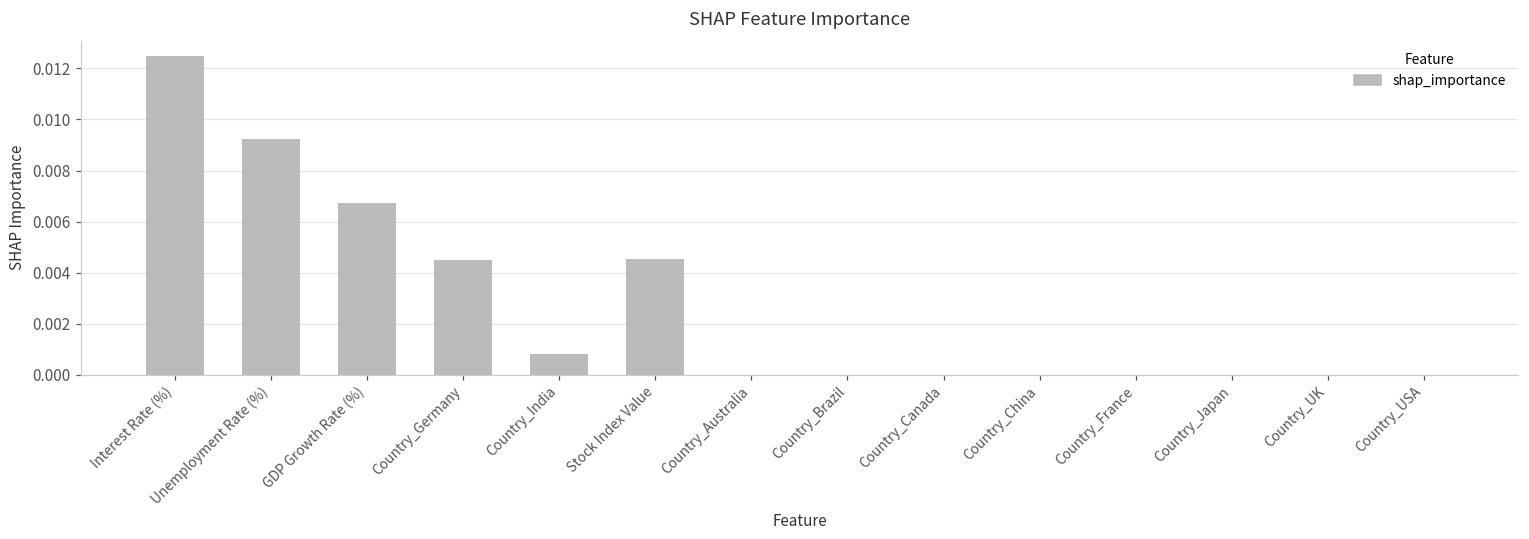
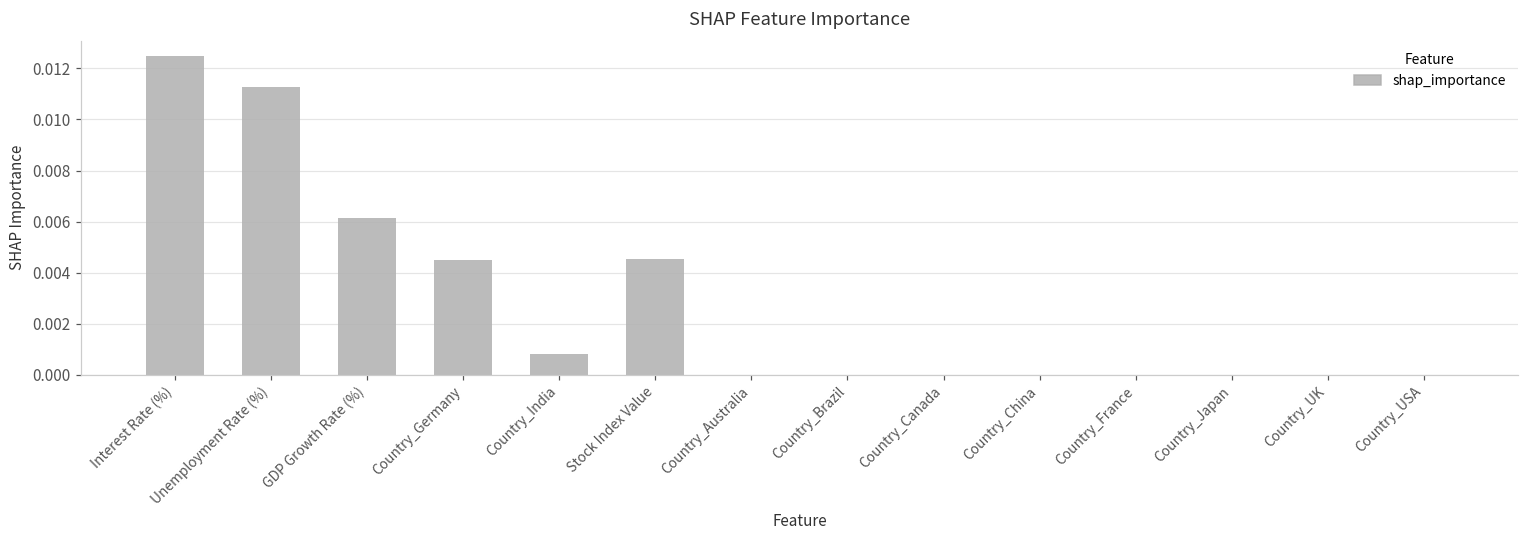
Unemployment Rate (%): 0.0092 -> 0.0113
GDP Growth Rate (%): 0.0067 -> 0.0061
